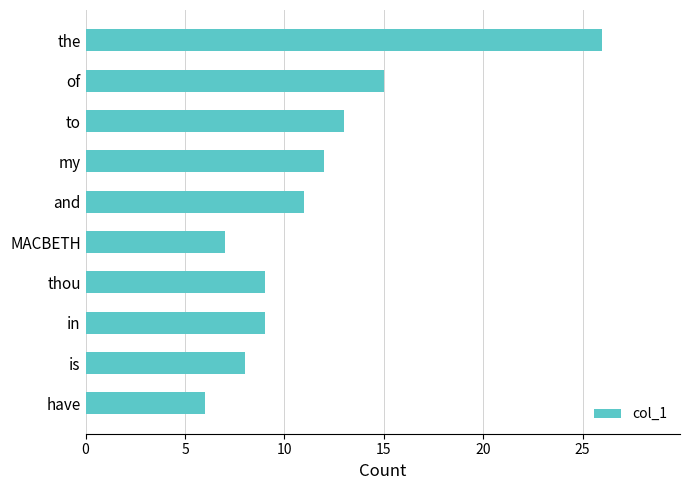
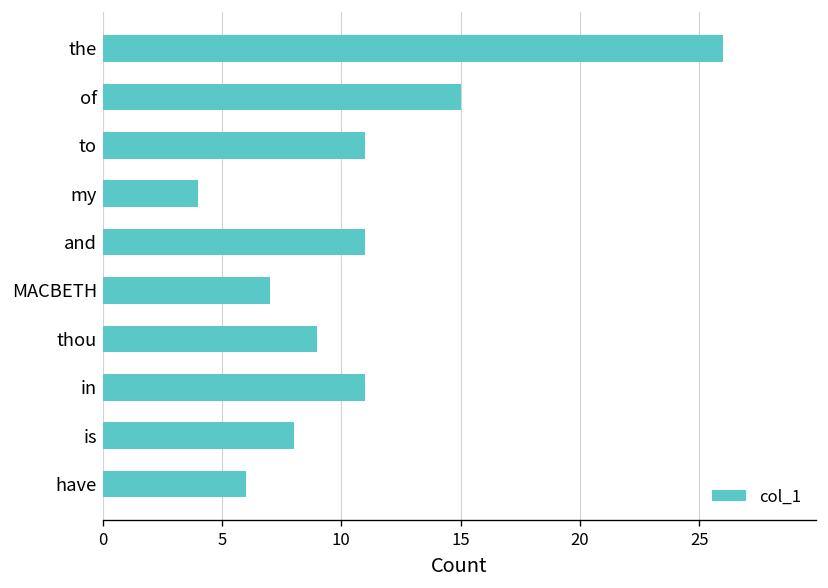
to: 13 -> 11
my: 12 -> 4
in: 9 -> 11
